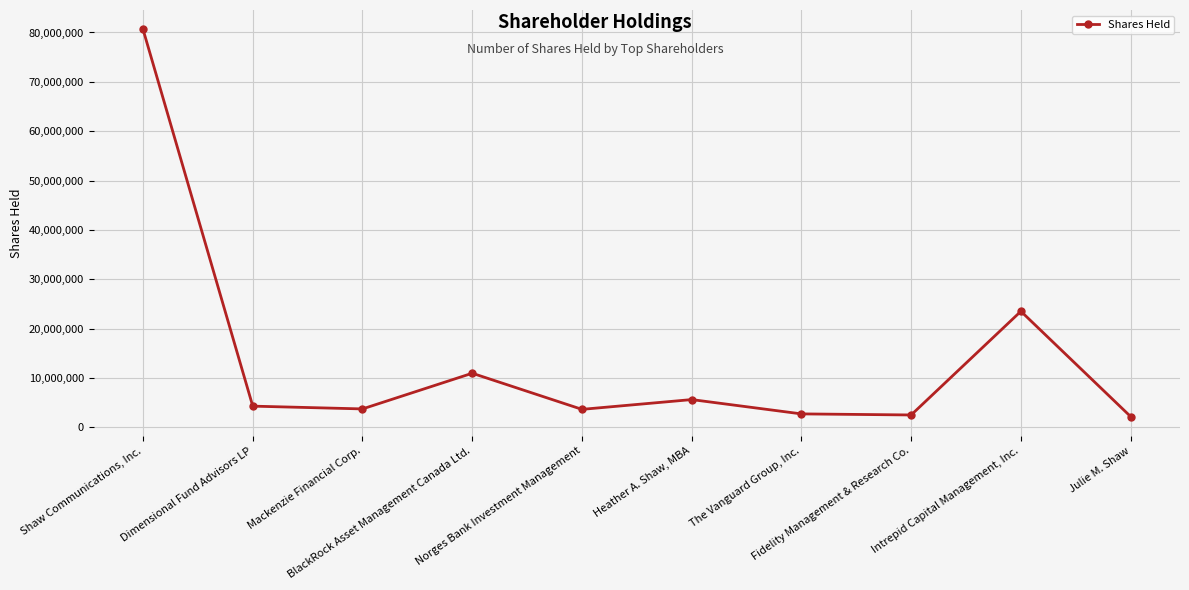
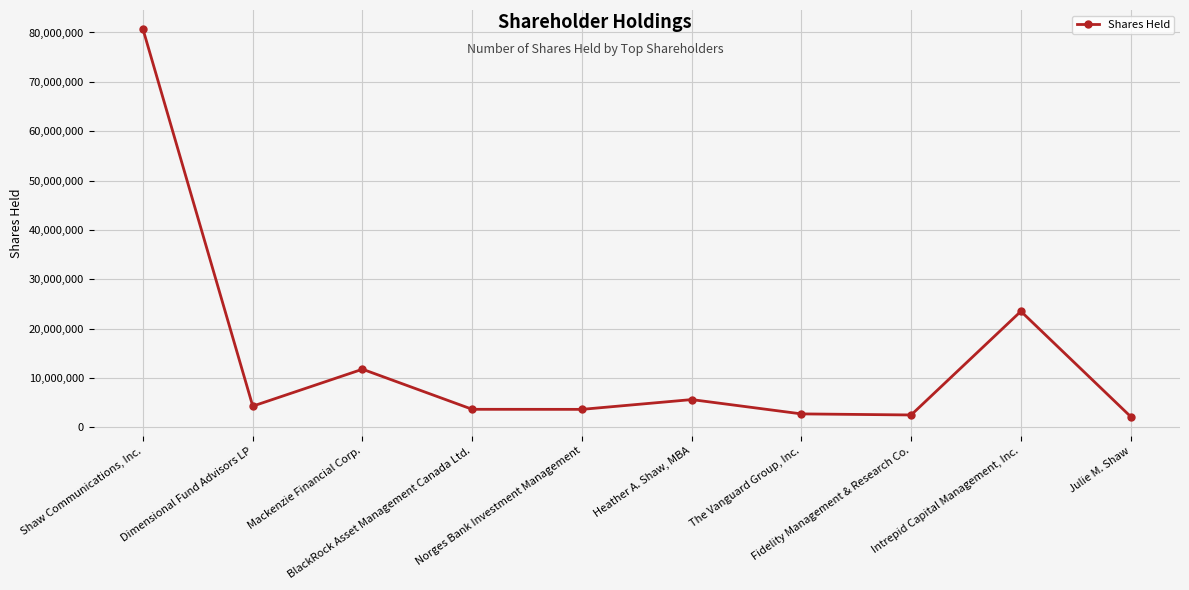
Mackenzie Financial Corp.: 4,000,000 -> 12,000,000
BlackRock Asset Management Canada Ltd.: 11,000,000 -> 4,000,000
